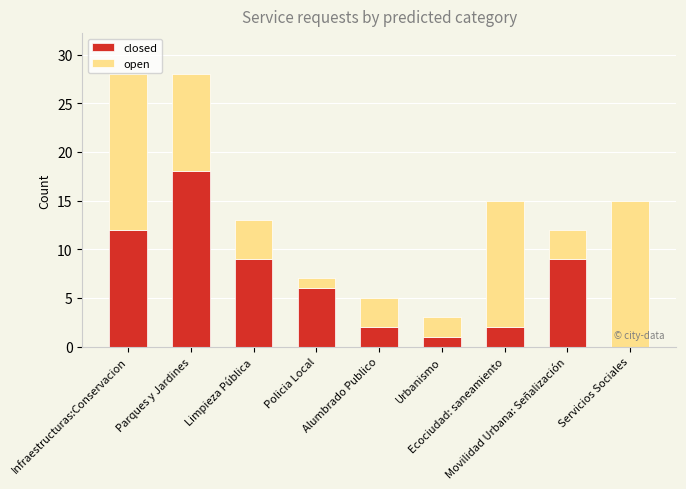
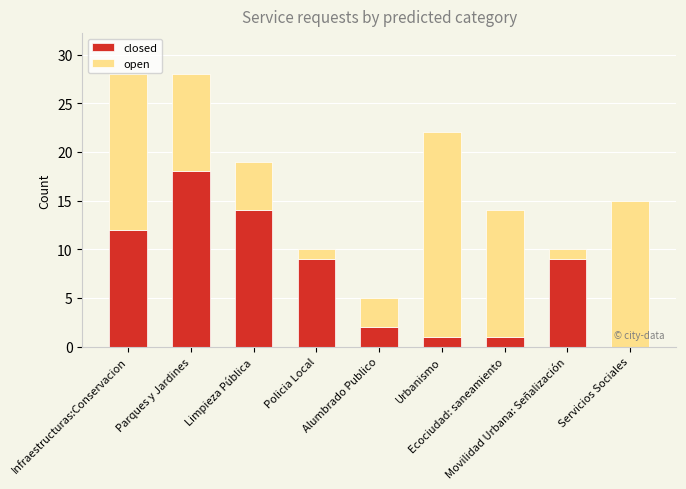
closed, Limpieza Pública: 9 -> 14
open, Limpieza Pública: 4 -> 5
closed, Policia Local: 6 -> 9
open, Urbanismo: 2 -> 21
closed, Ecociudad: saneamiento: 2 -> 1
open, Movilidad Urbana: Señalización: 3 -> 1
